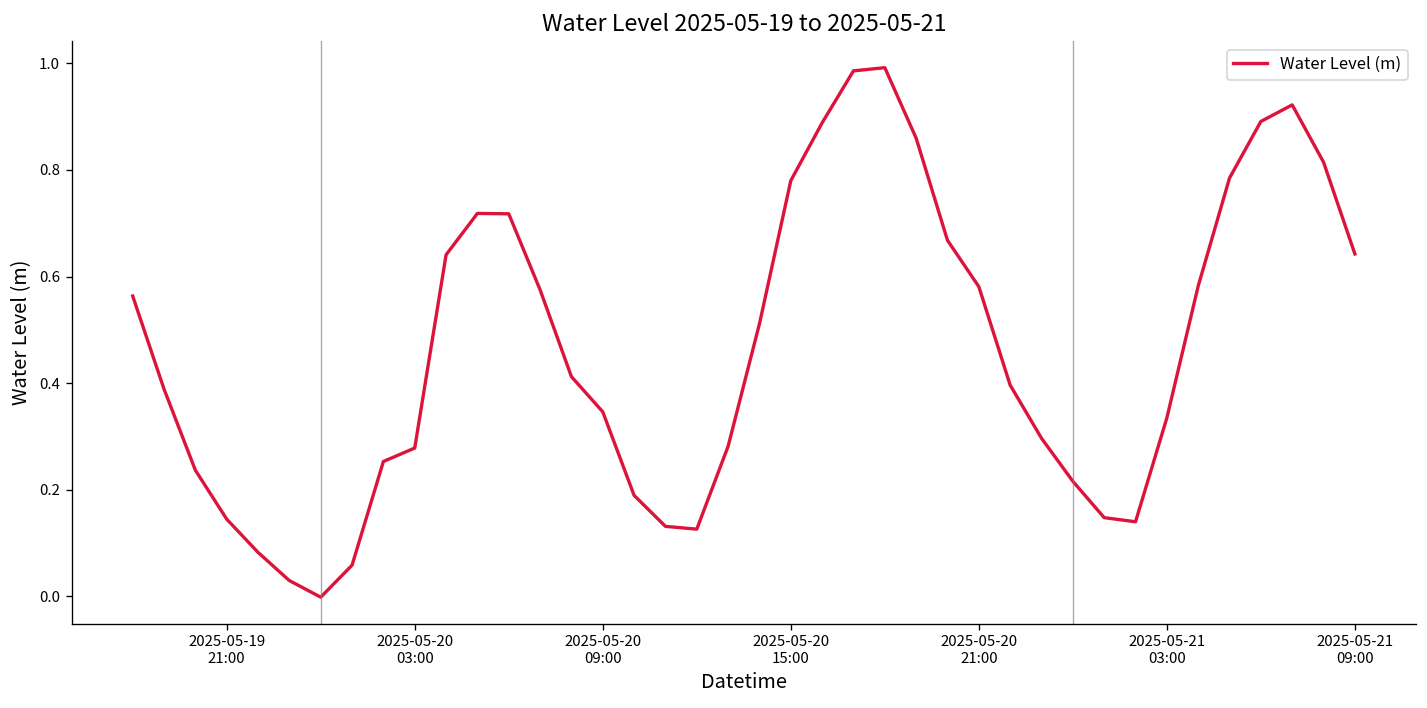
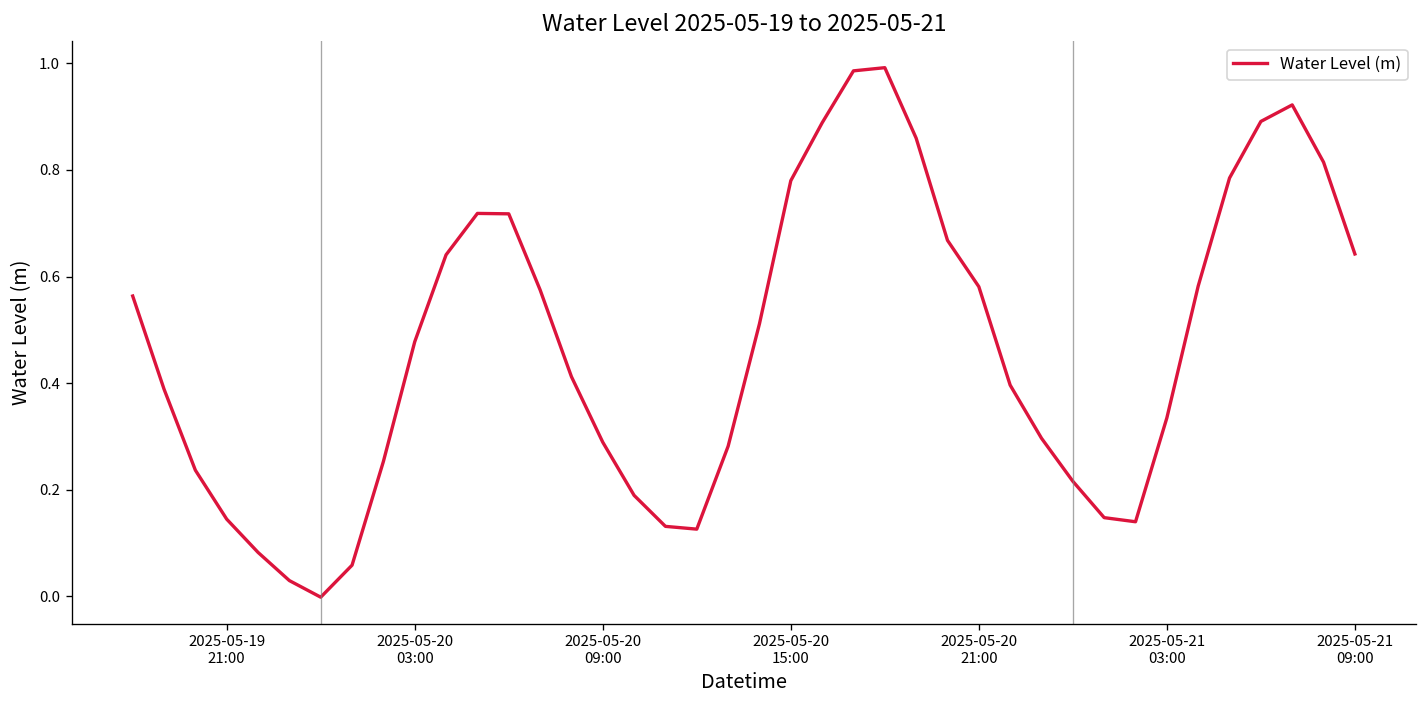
2025-05-20 03:00: 0.28 -> 0.48
2025-05-20 09:00: 0.35 -> 0.29
